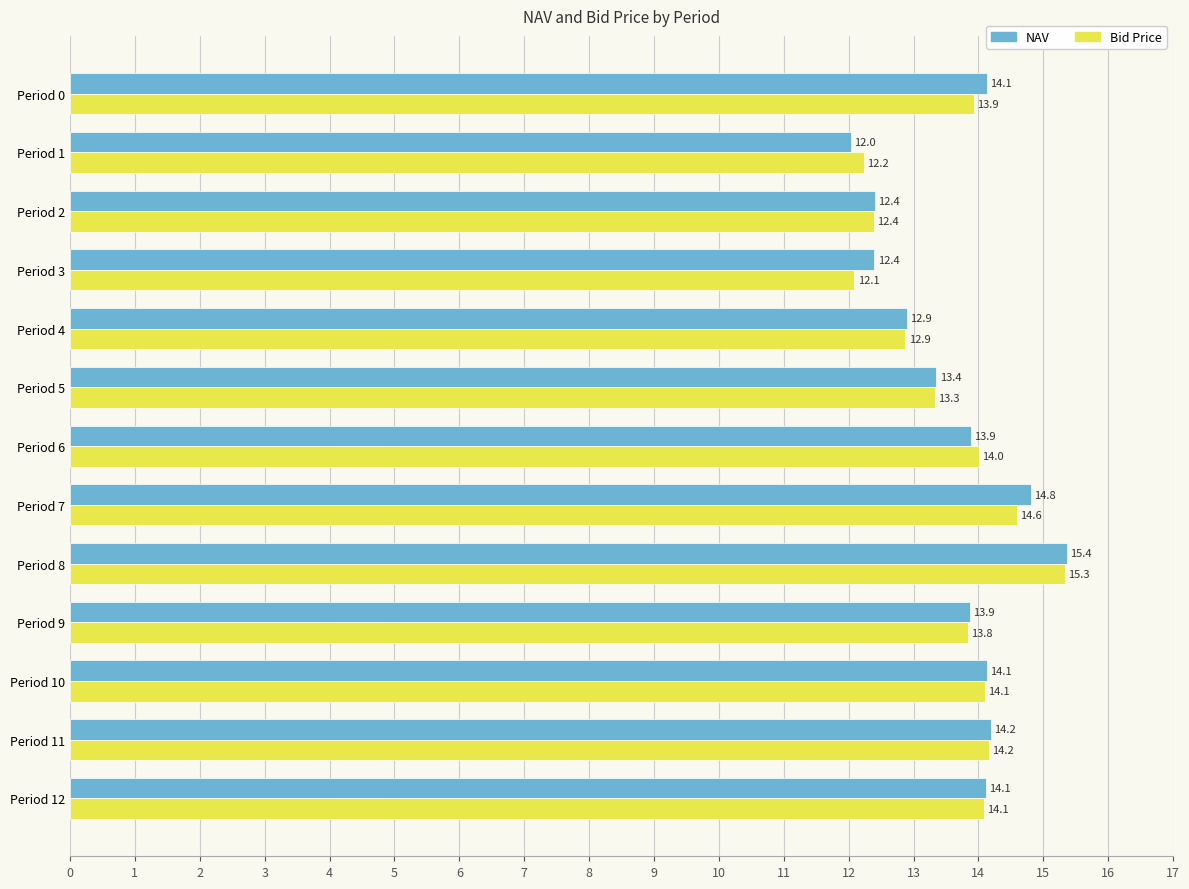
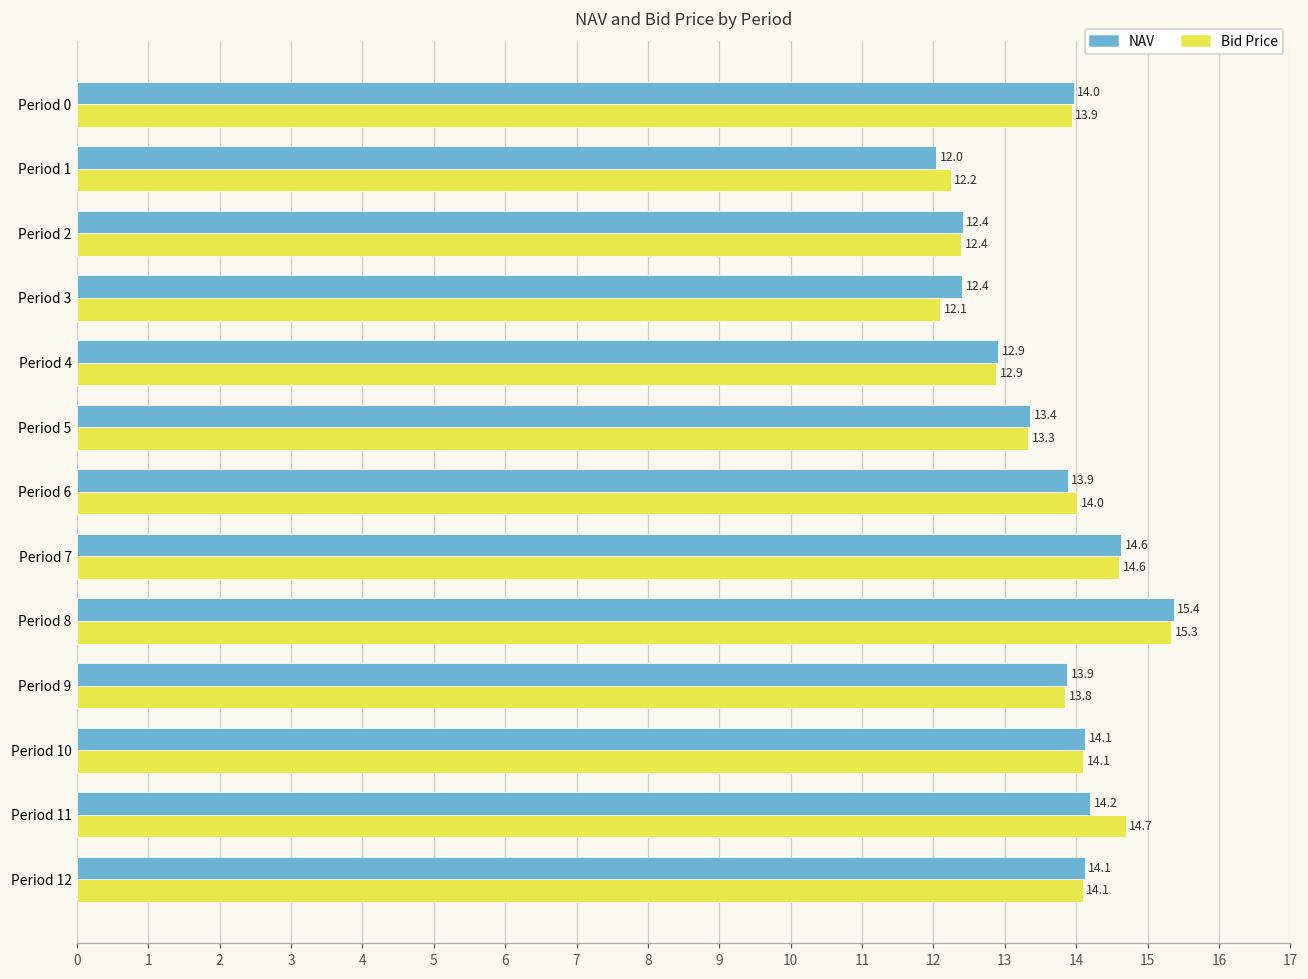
NAV, Period 0: 14.1 -> 14.0
NAV, Period 7: 14.8 -> 14.6
Bid Price, Period 11: 14.2 -> 14.7
